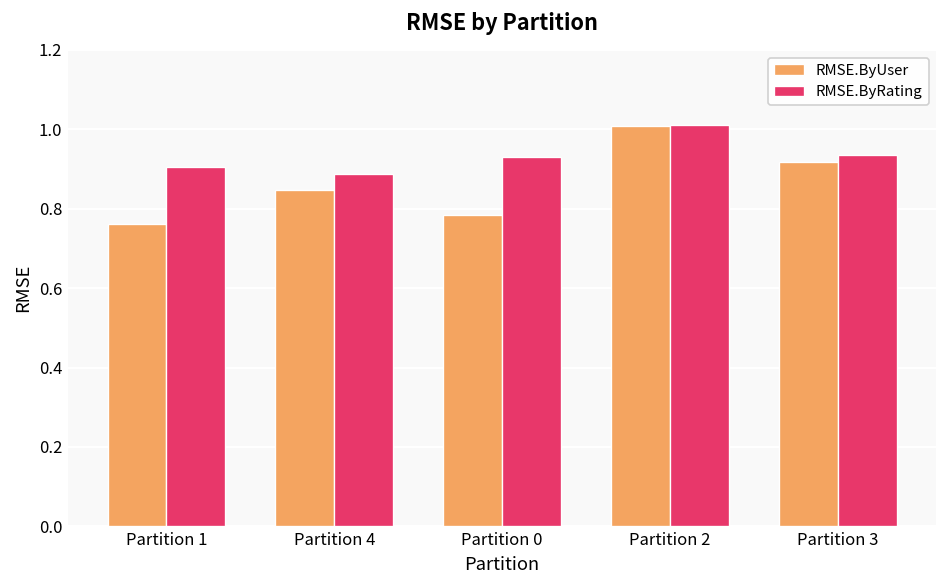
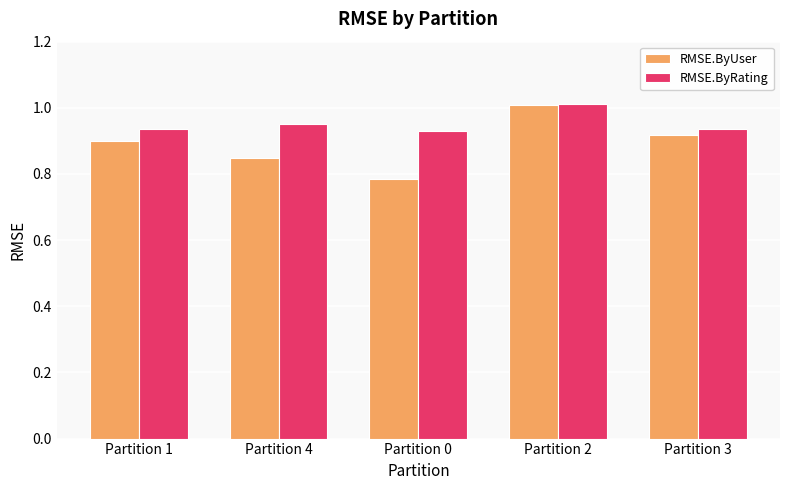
RMSE.ByUser, Partition 1: 0.76 -> 0.90
RMSE.ByRating, Partition 1: 0.91 -> 0.94
RMSE.ByRating, Partition 4: 0.89 -> 0.95
